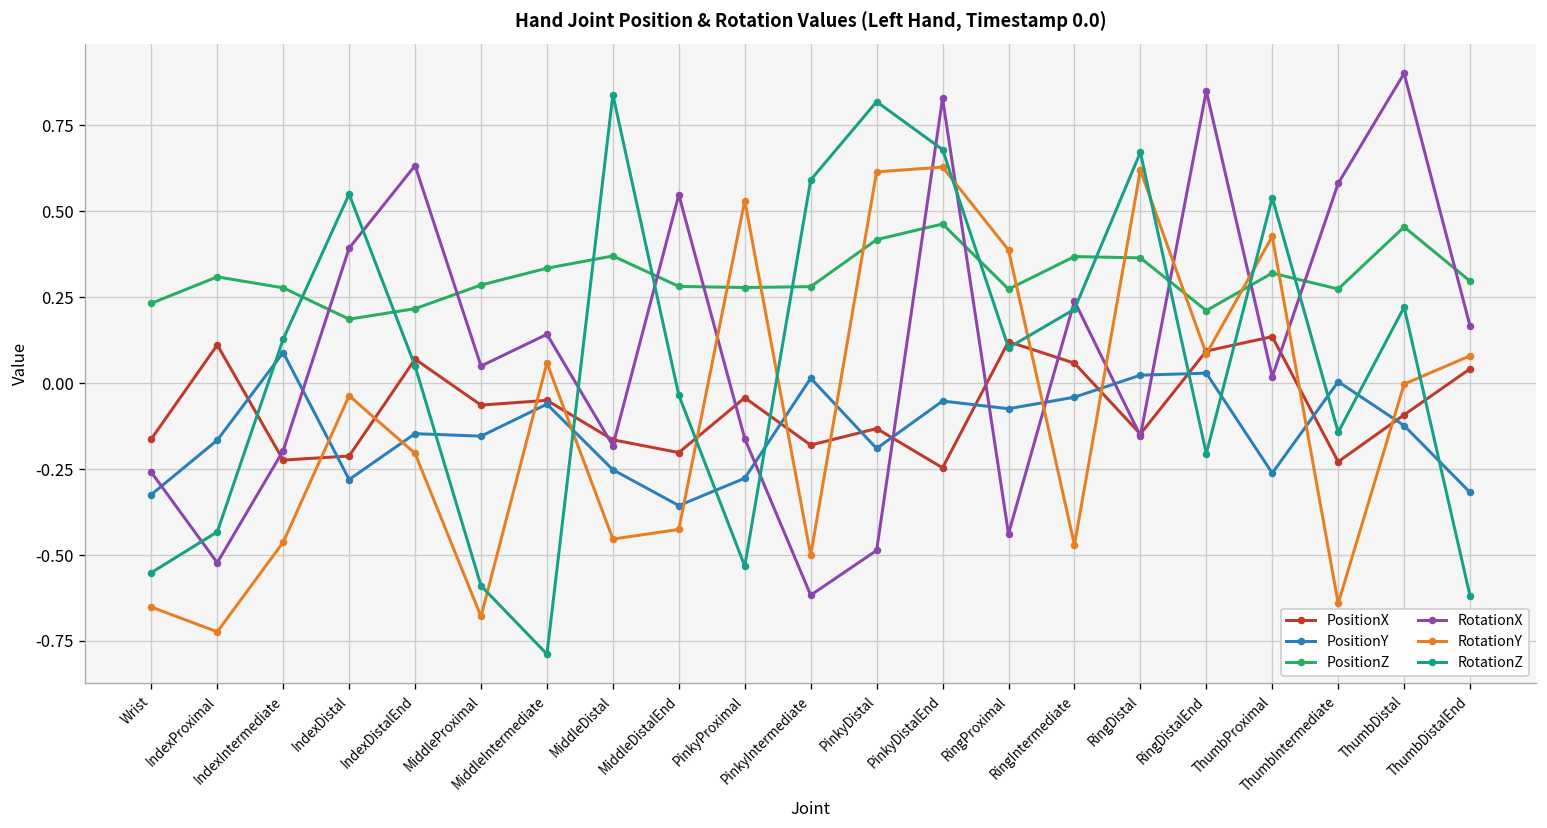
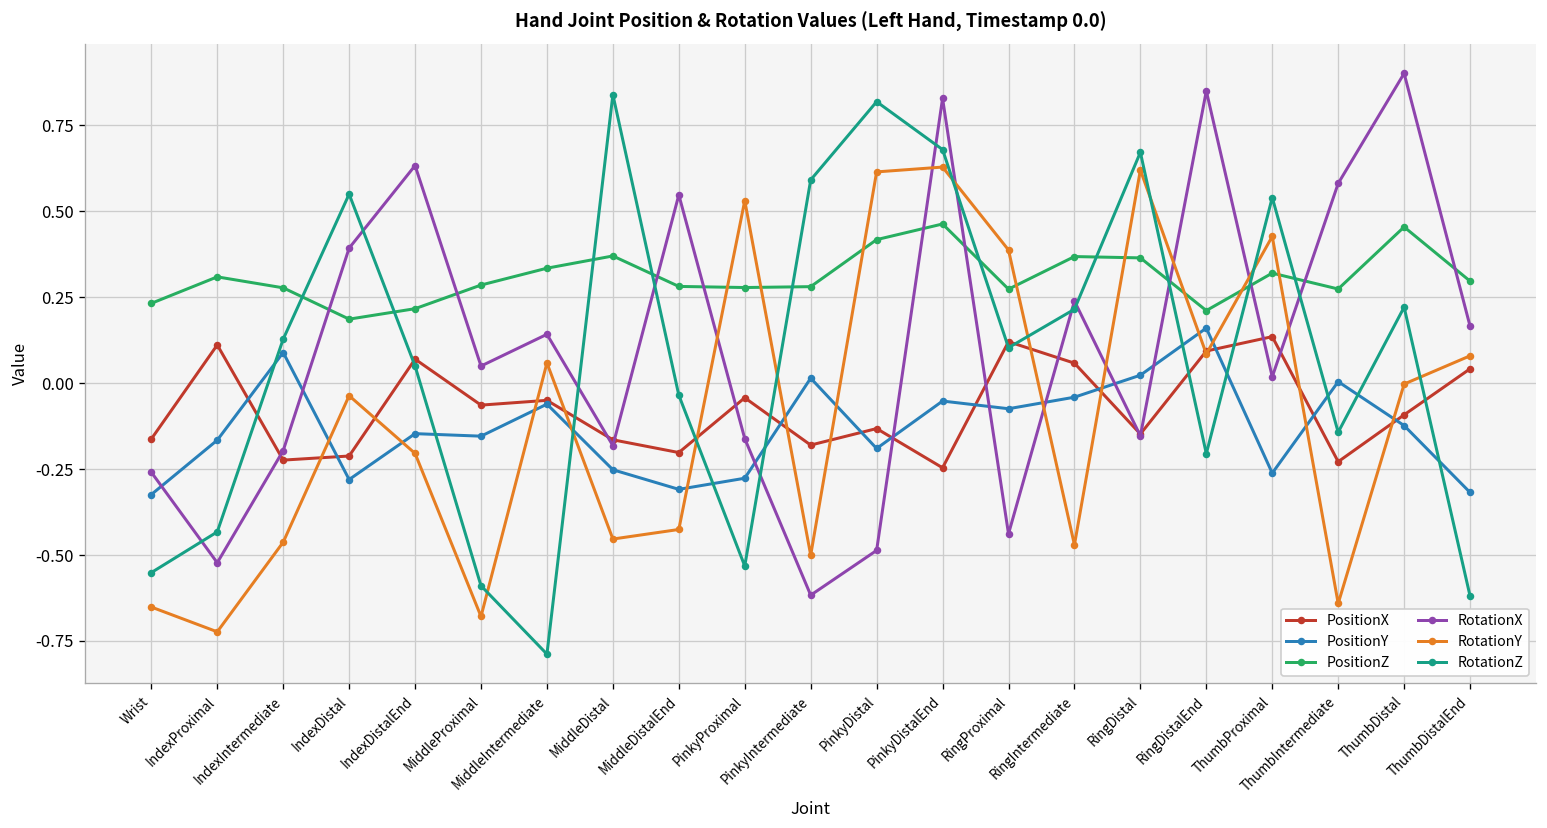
PositionY, MiddleDistalEnd: -0.36 -> -0.31
PositionY, RingDistalEnd: 0.03 -> 0.16
